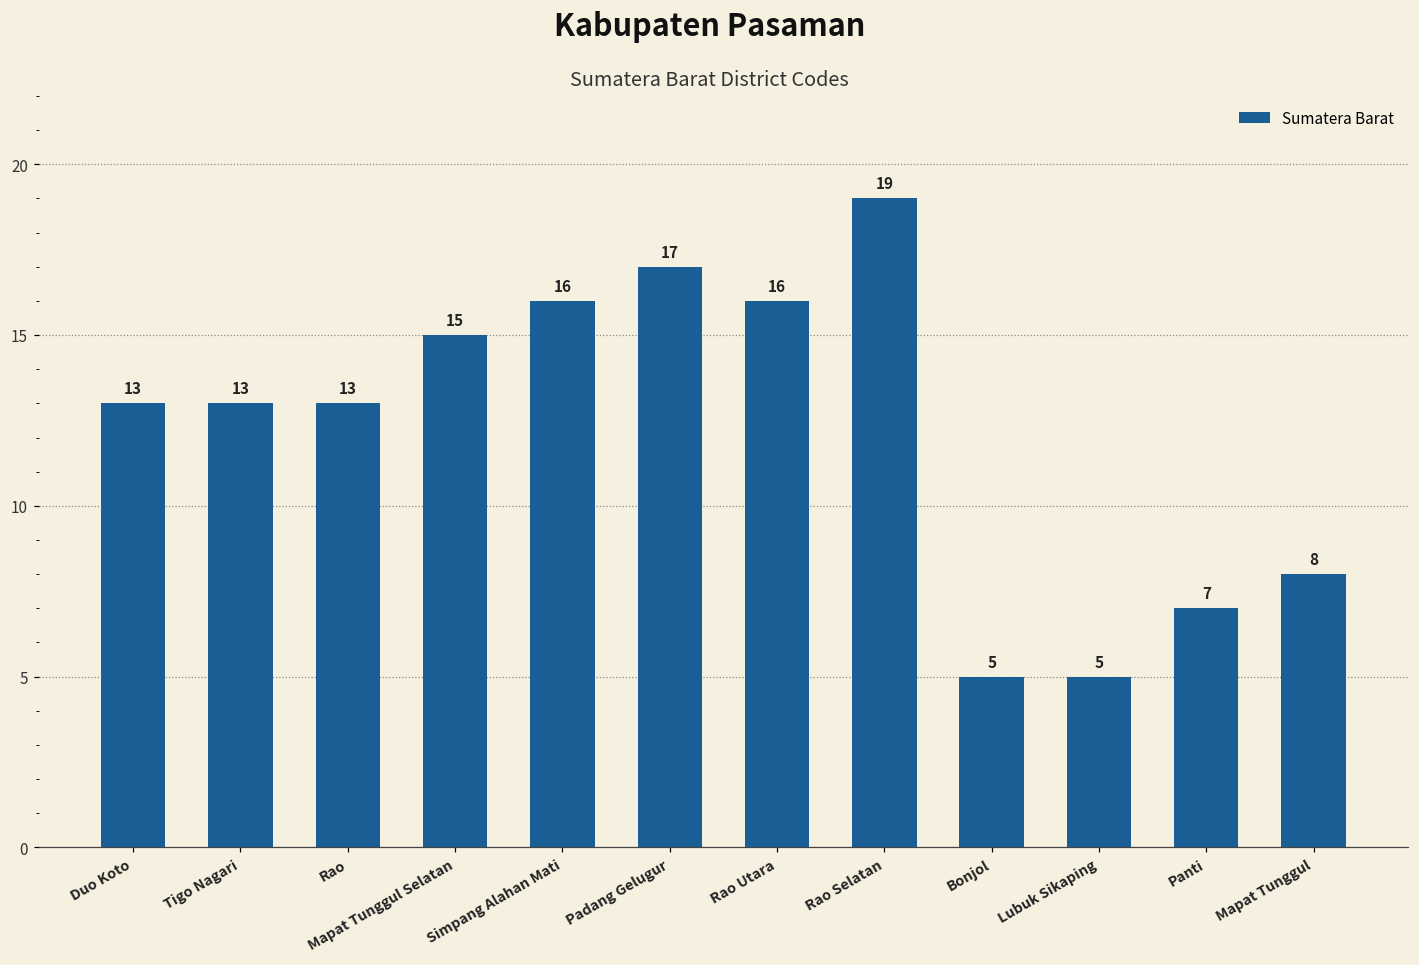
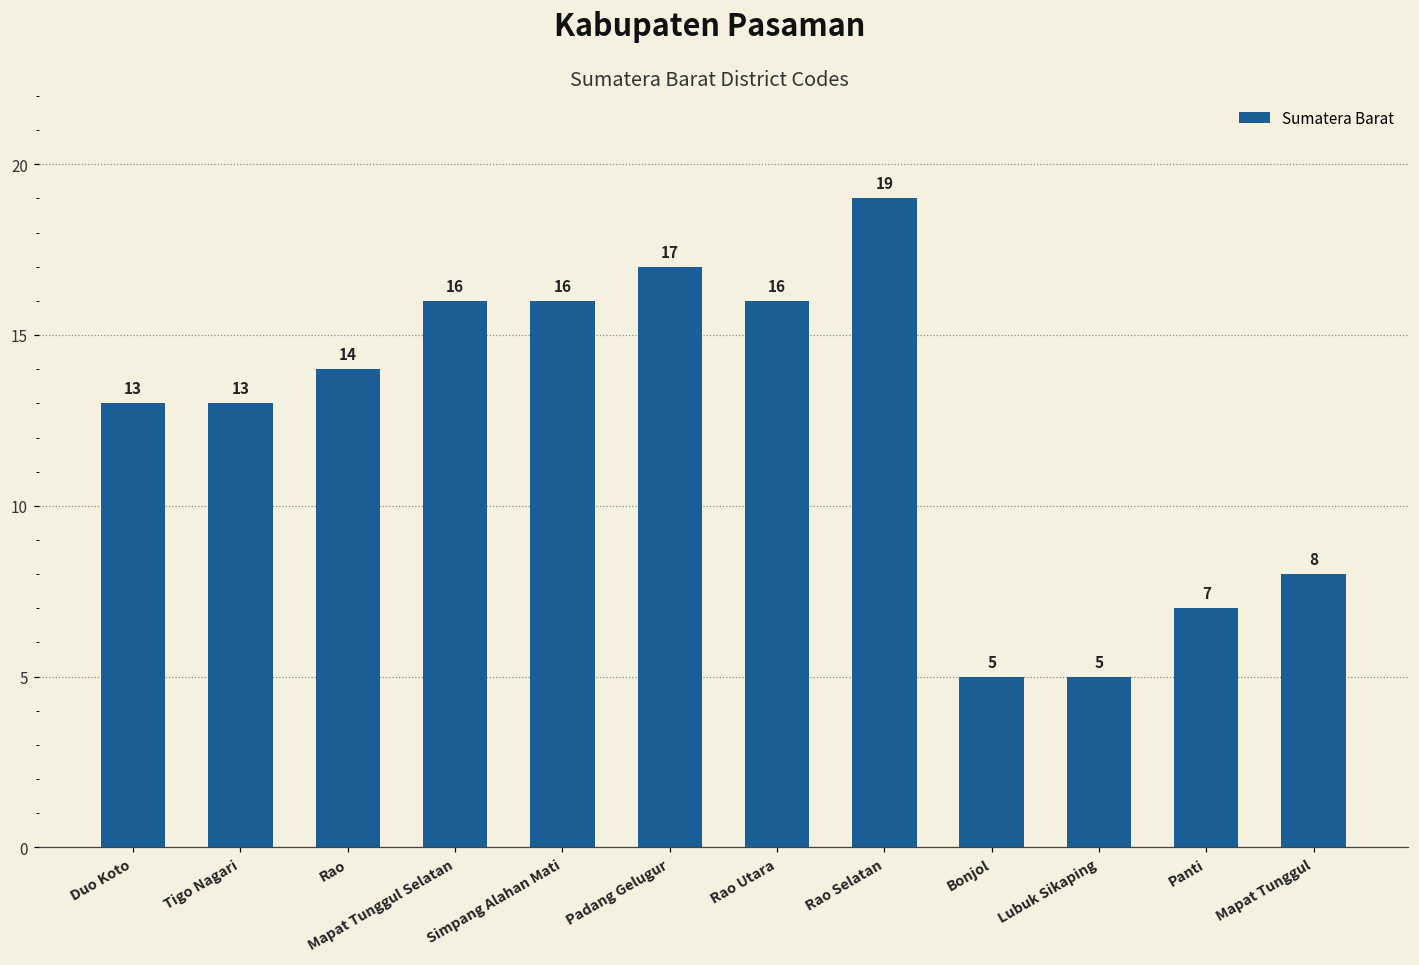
Rao: 13 -> 14
Mapat Tunggul Selatan: 15 -> 16
